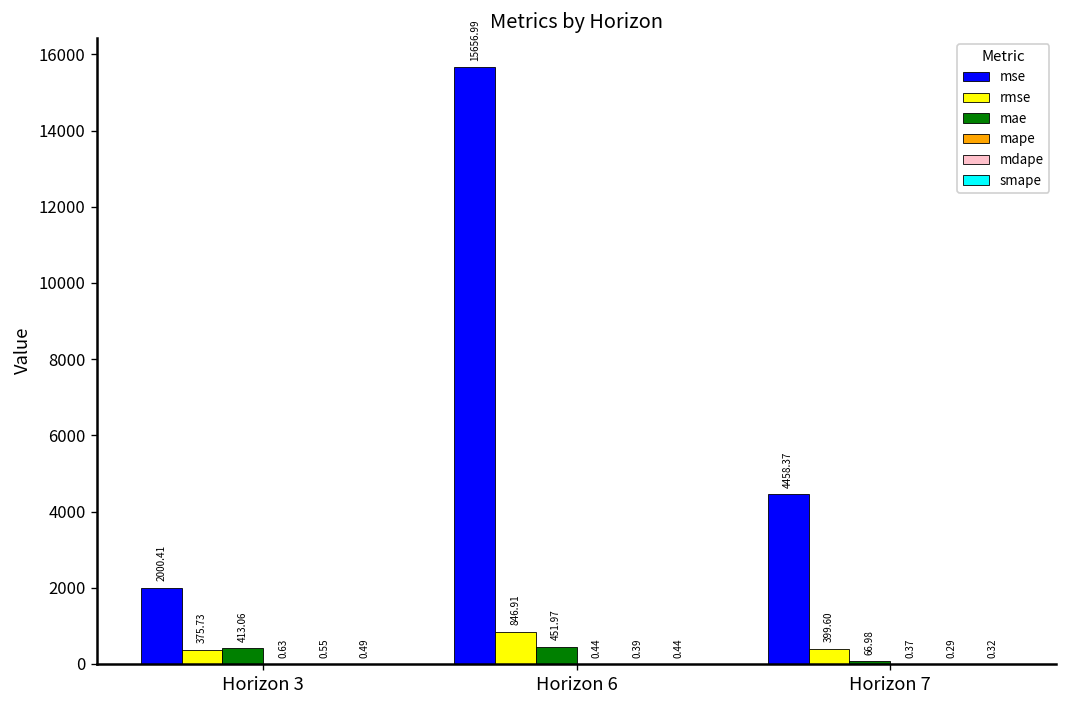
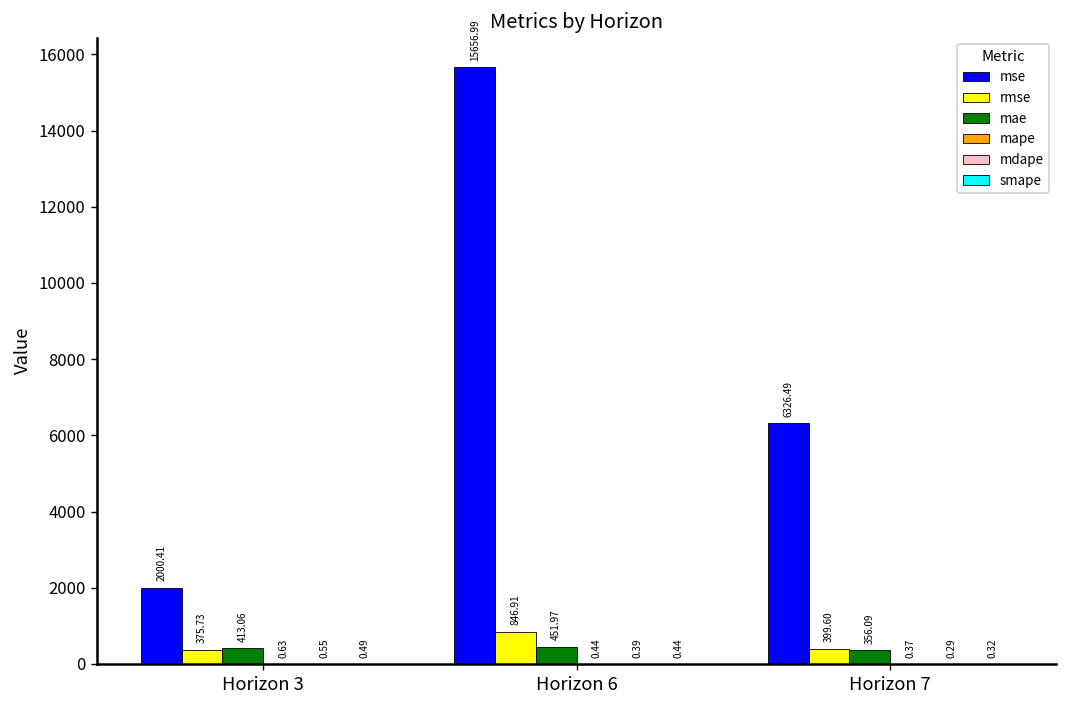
mse, Horizon 7: 4458.37 -> 6326.49
mae, Horizon 7: 66.98 -> 356.09
